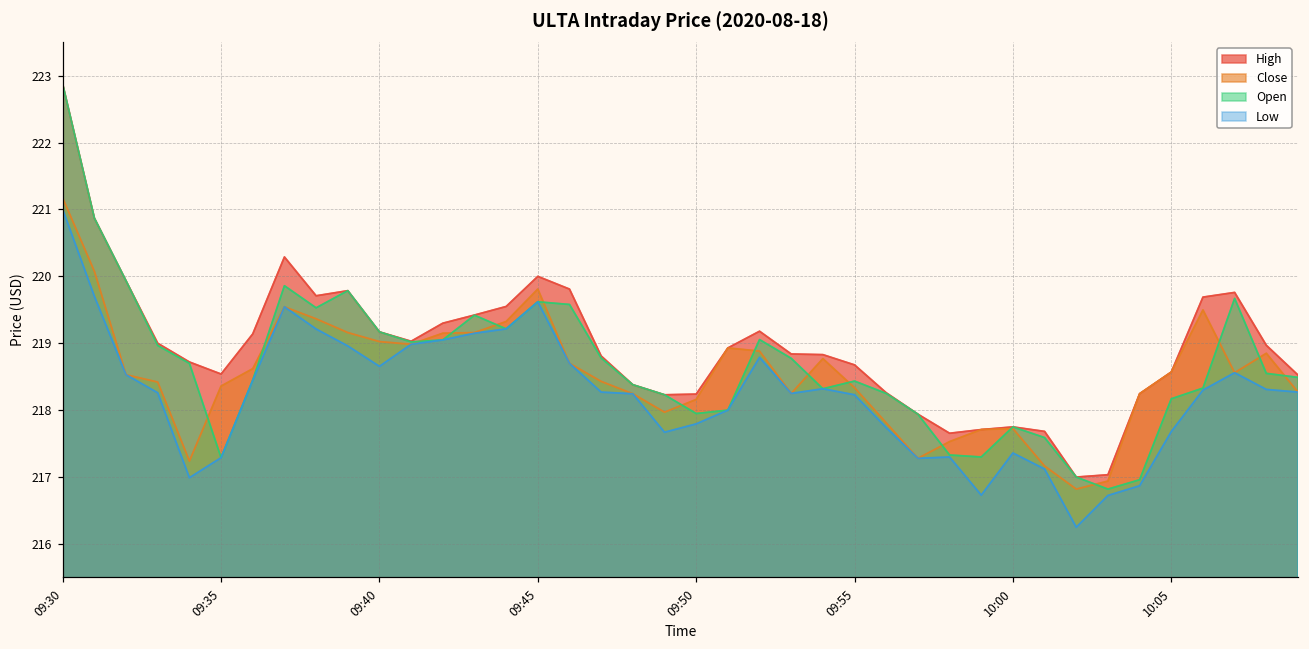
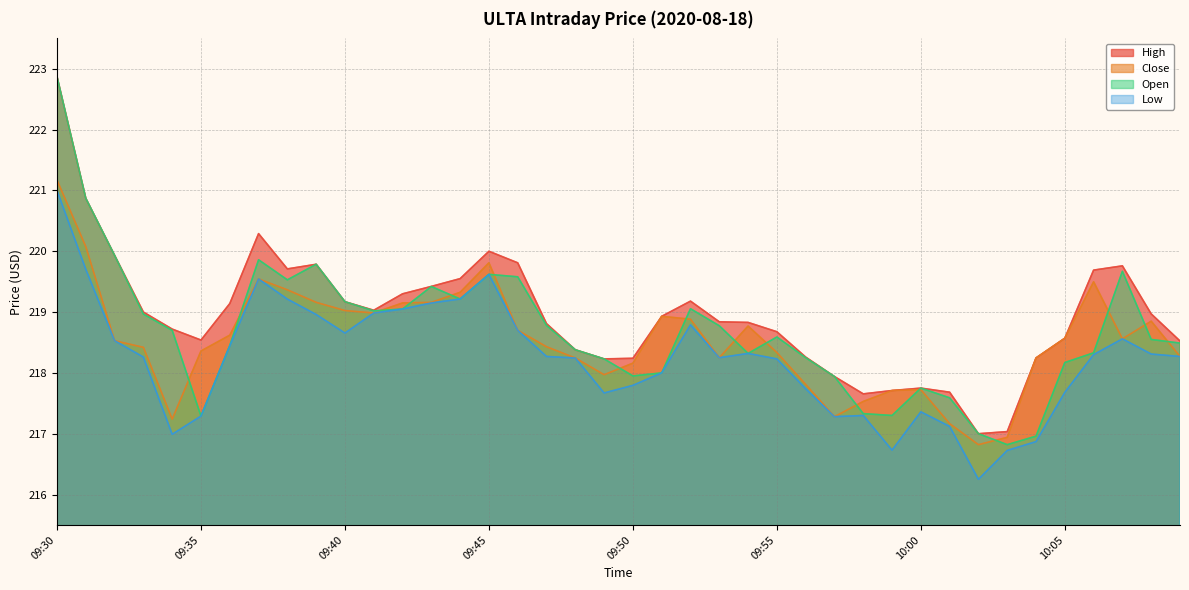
Open, 09:55: 218.4 -> 218.6
